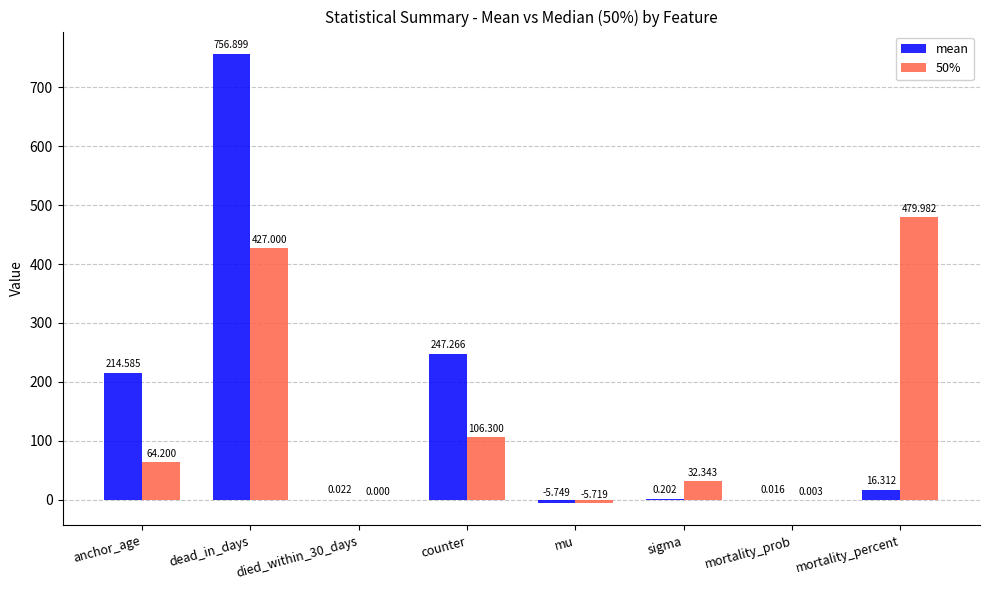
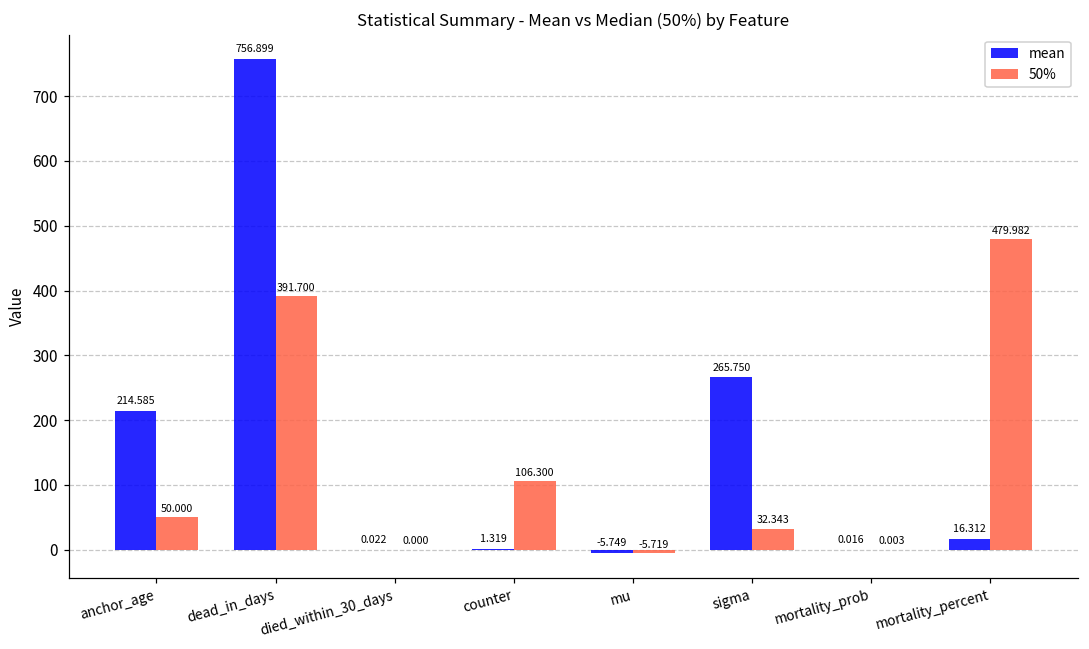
50%, anchor_age: 64.200 -> 50.000
50%, dead_in_days: 427.000 -> 391.700
mean, counter: 247.266 -> 1.319
mean, sigma: 0.202 -> 265.750
